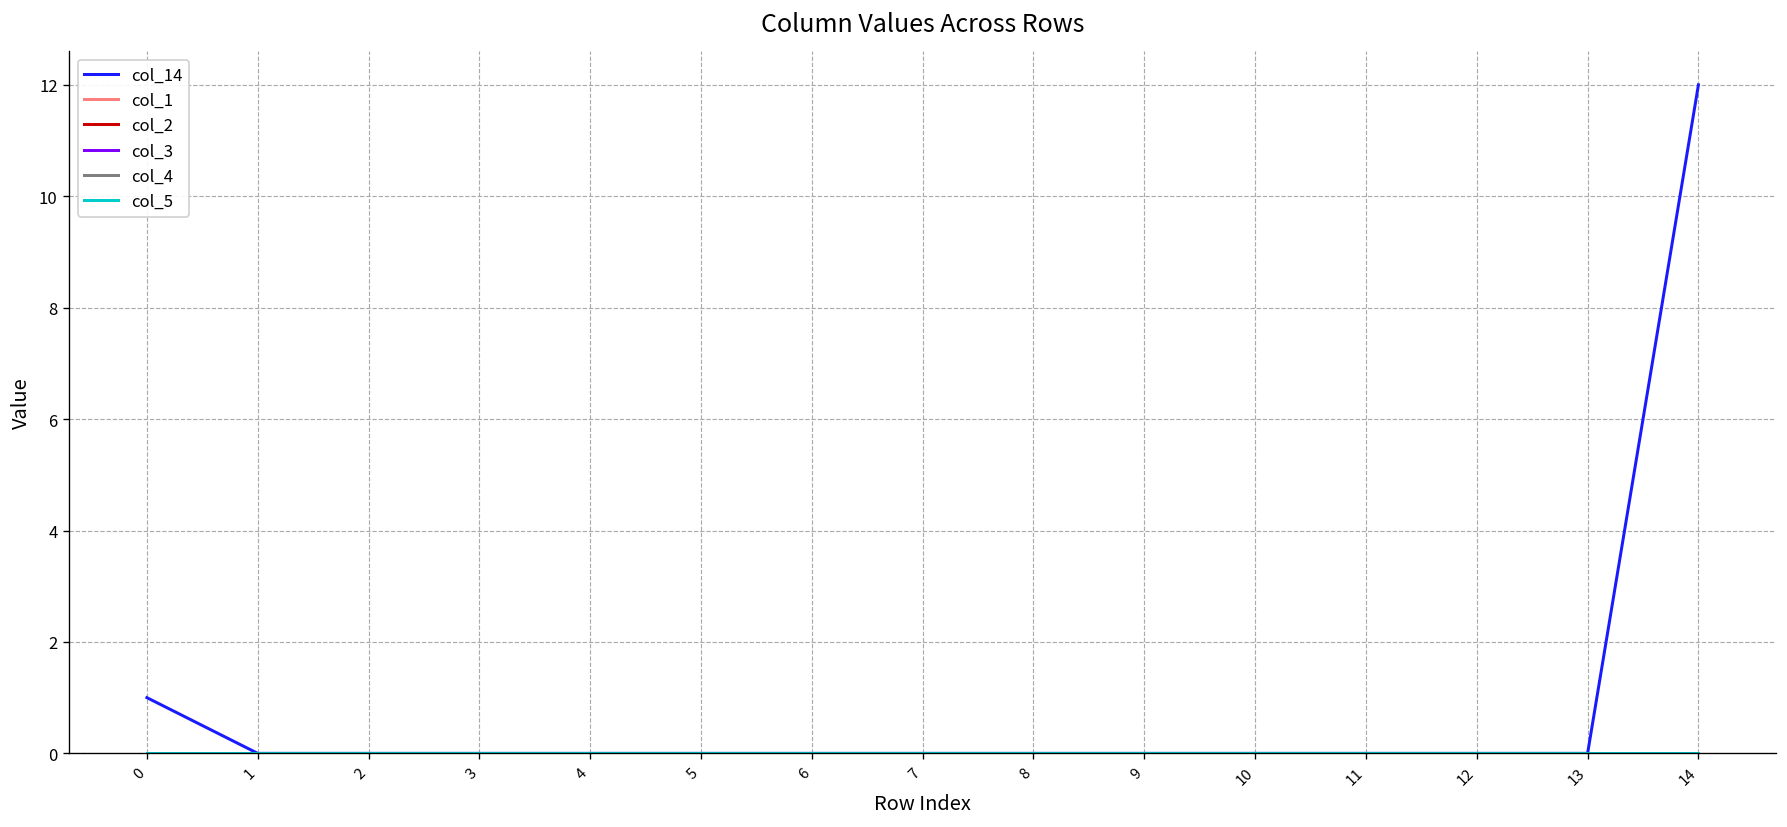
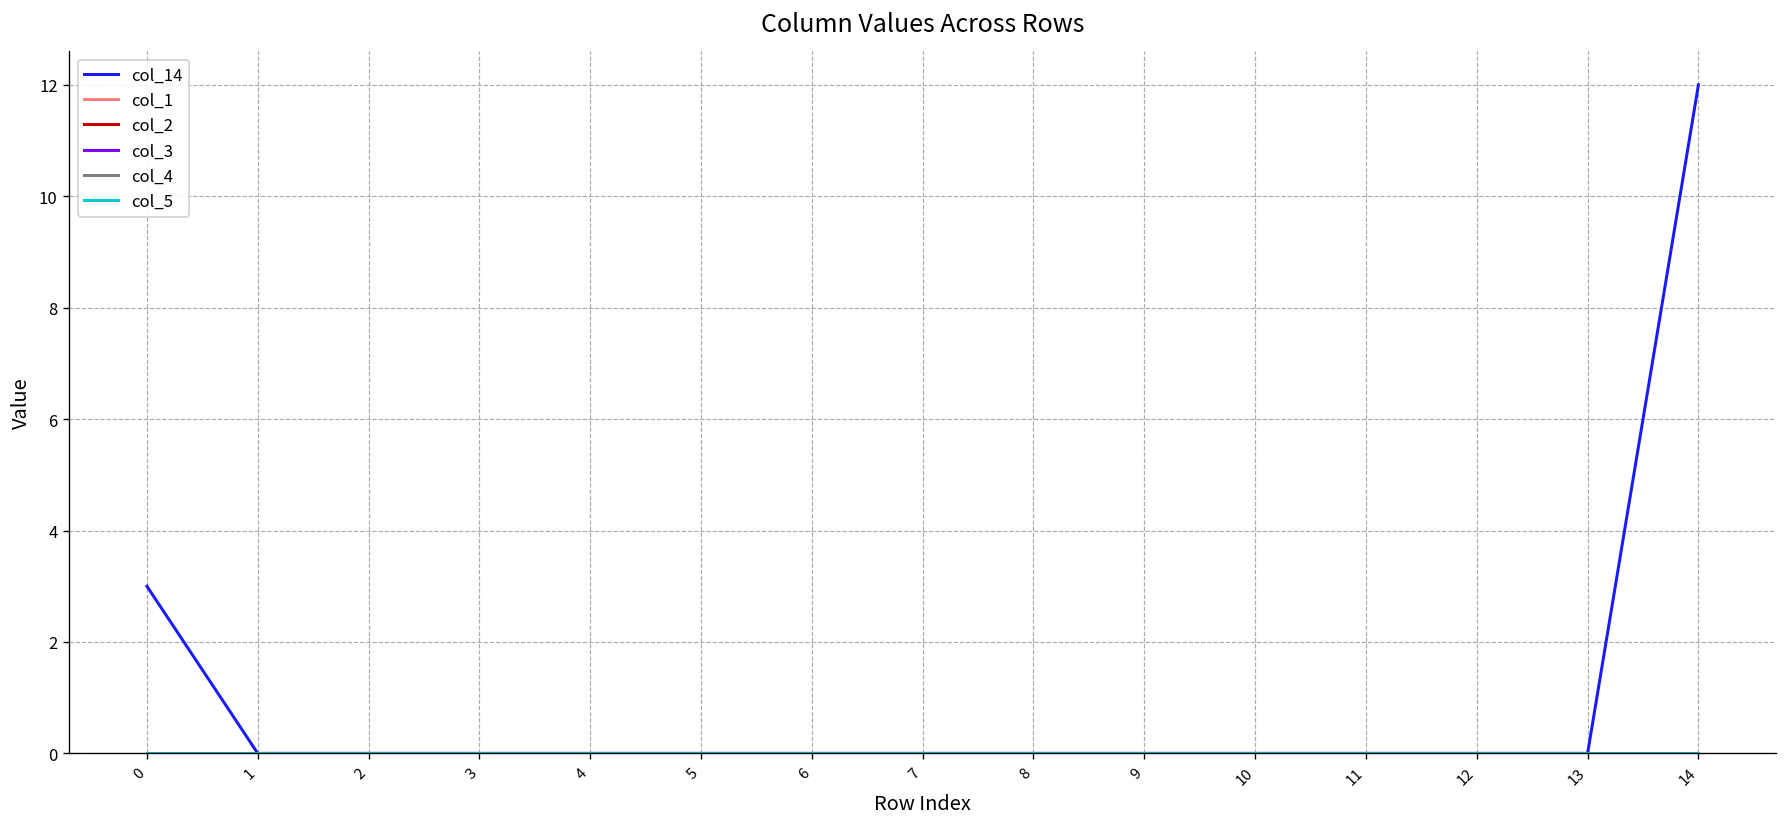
col_14, 0: 1 -> 3
